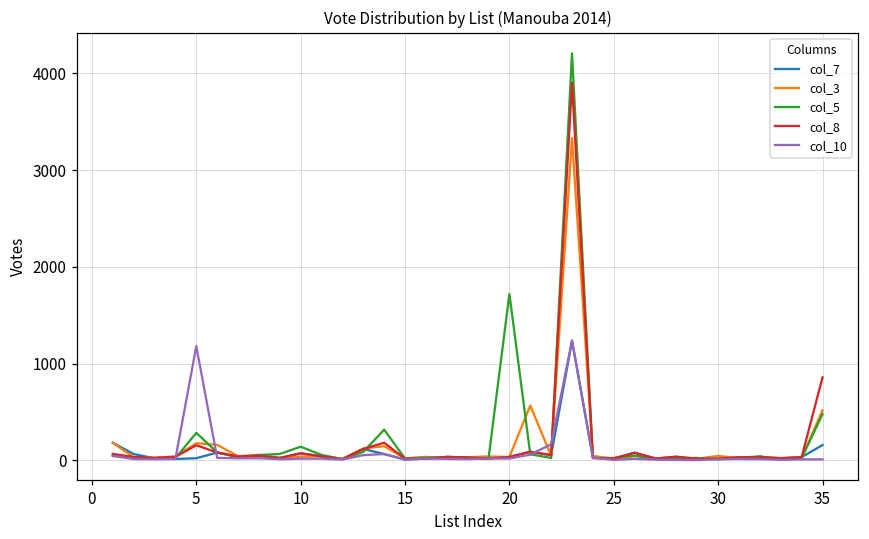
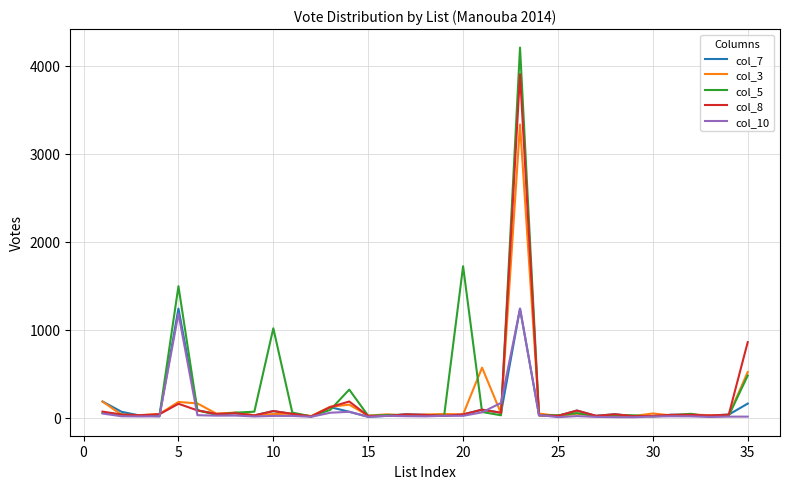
col_7, 5: 0 -> 1200
col_5, 5: 300 -> 1500
col_5, 10: 100 -> 1000
